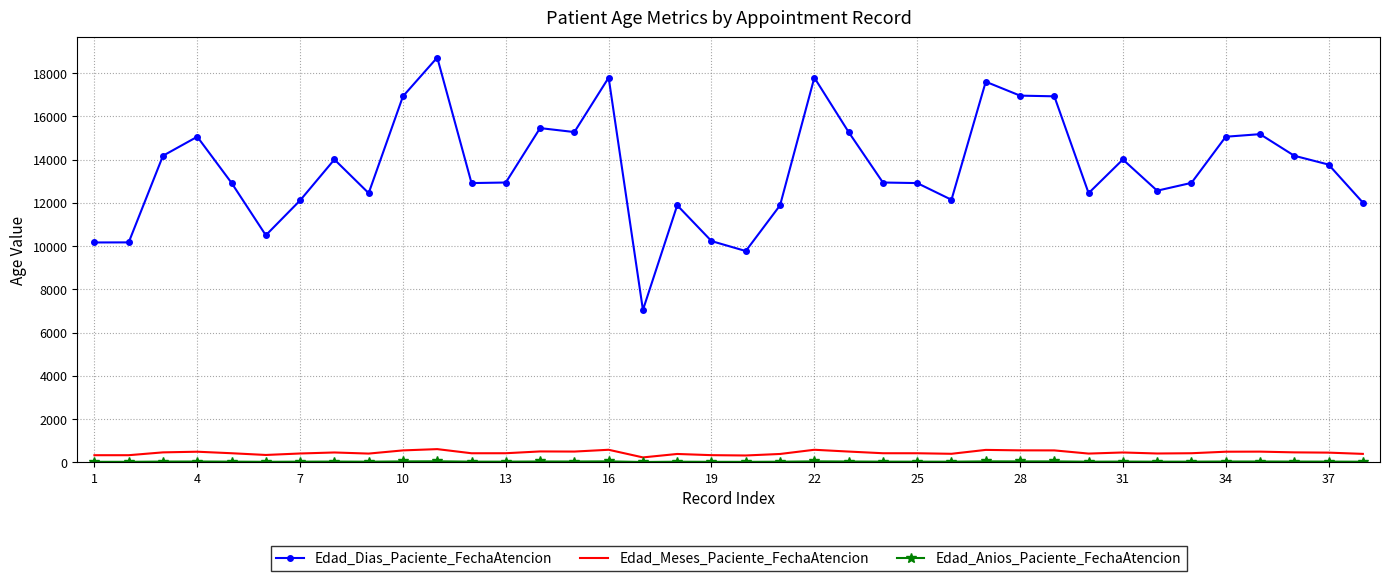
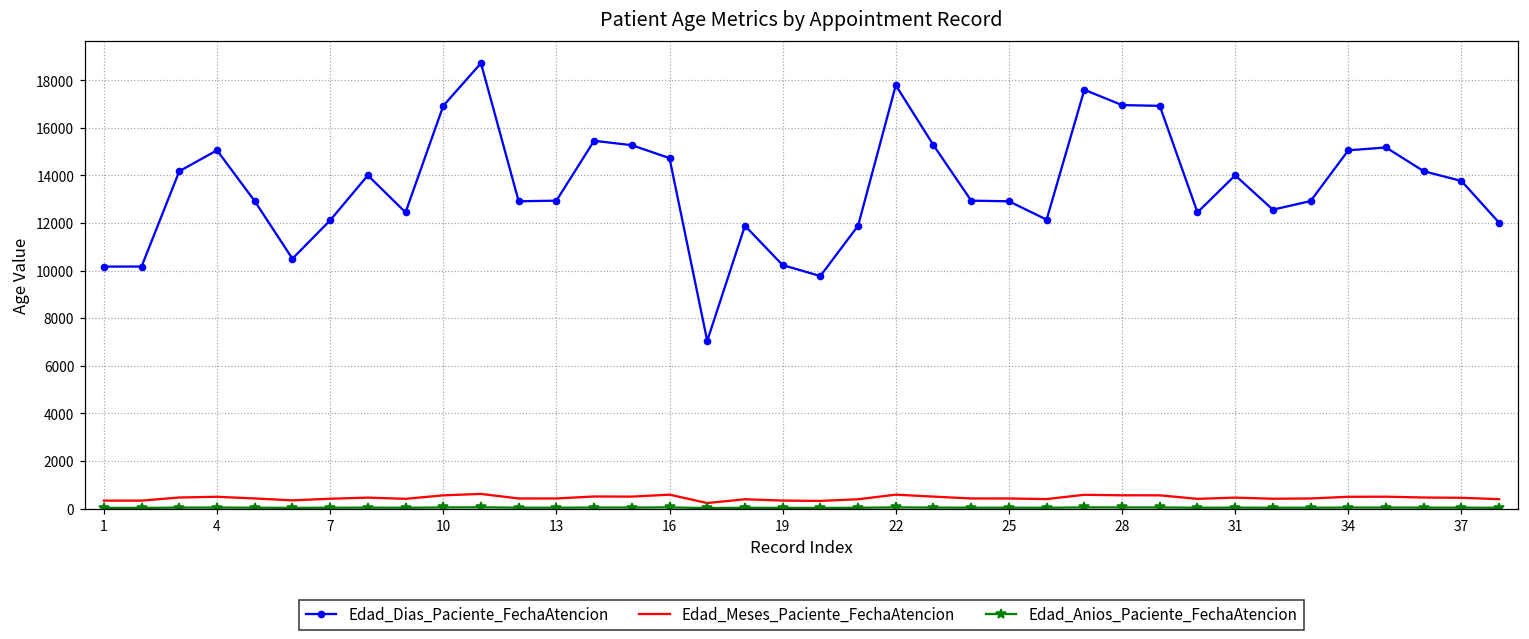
Edad_Dias_Paciente_FechaAtencion, 16: 17800 -> 14700
